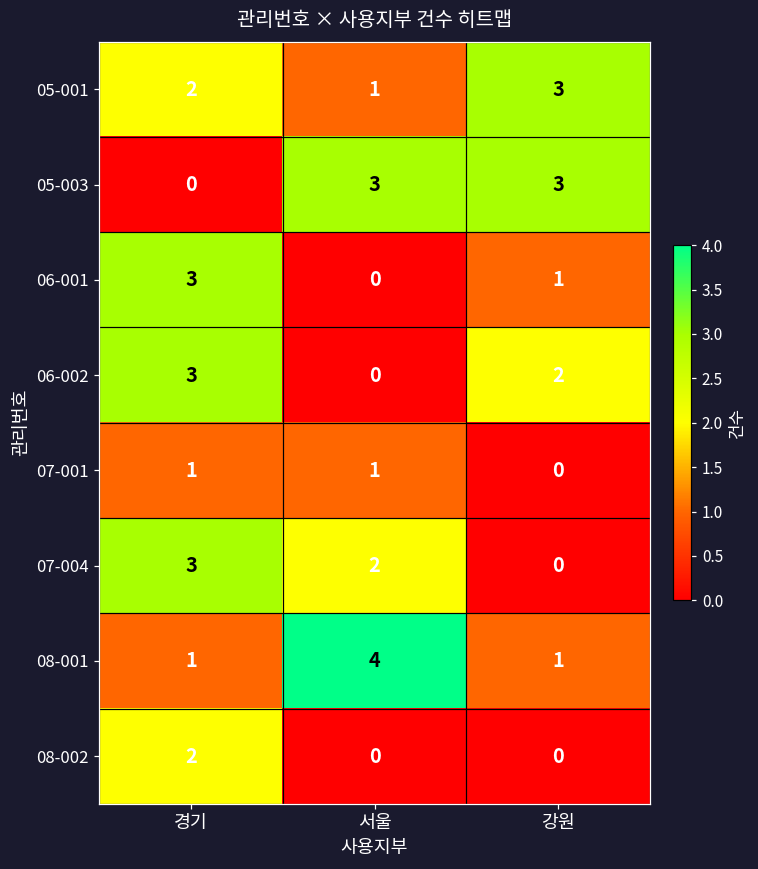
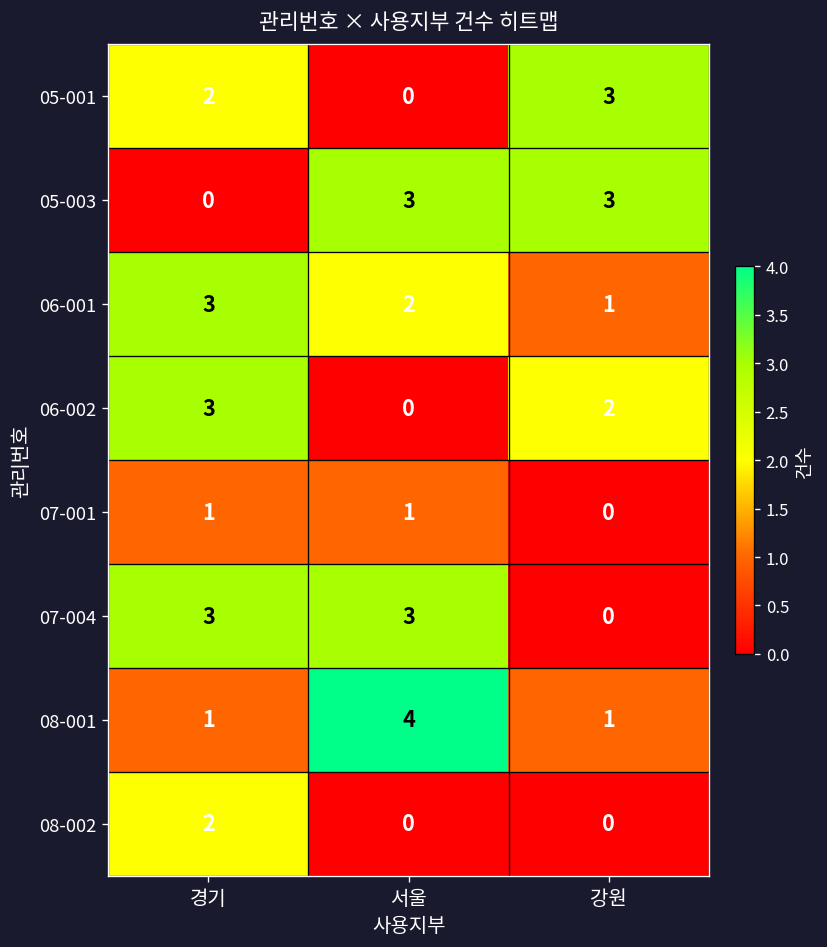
05-001, 서울: 1 -> 0
06-001, 서울: 0 -> 2
07-004, 서울: 2 -> 3
